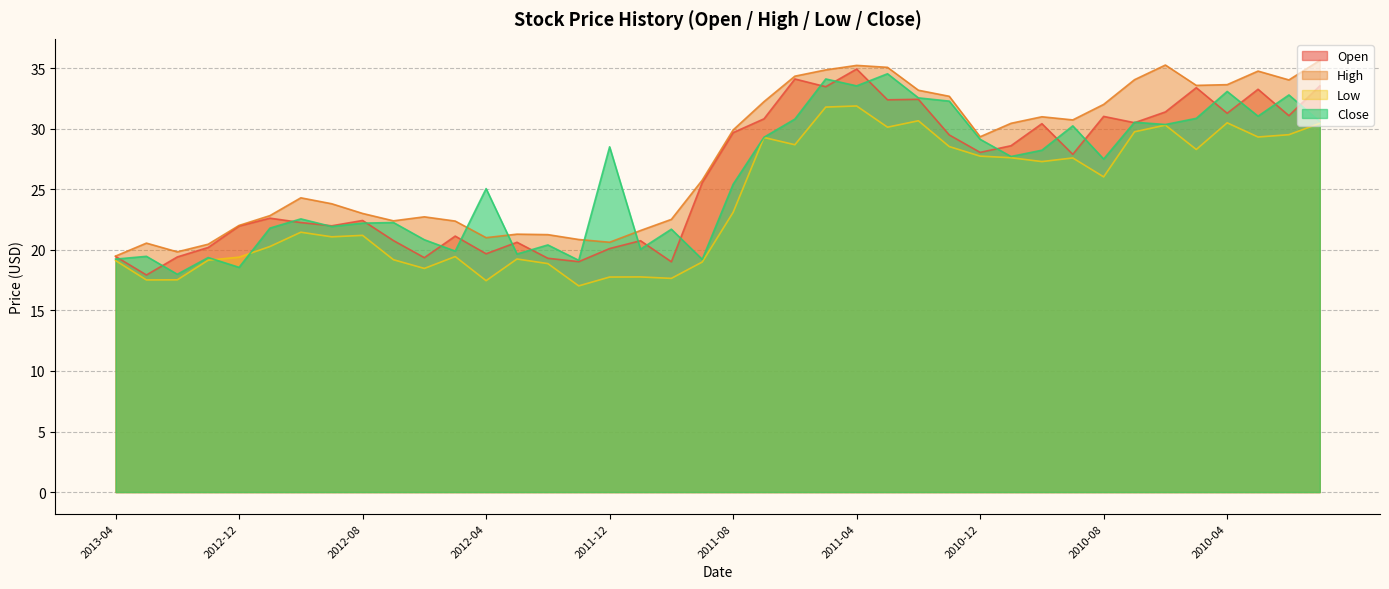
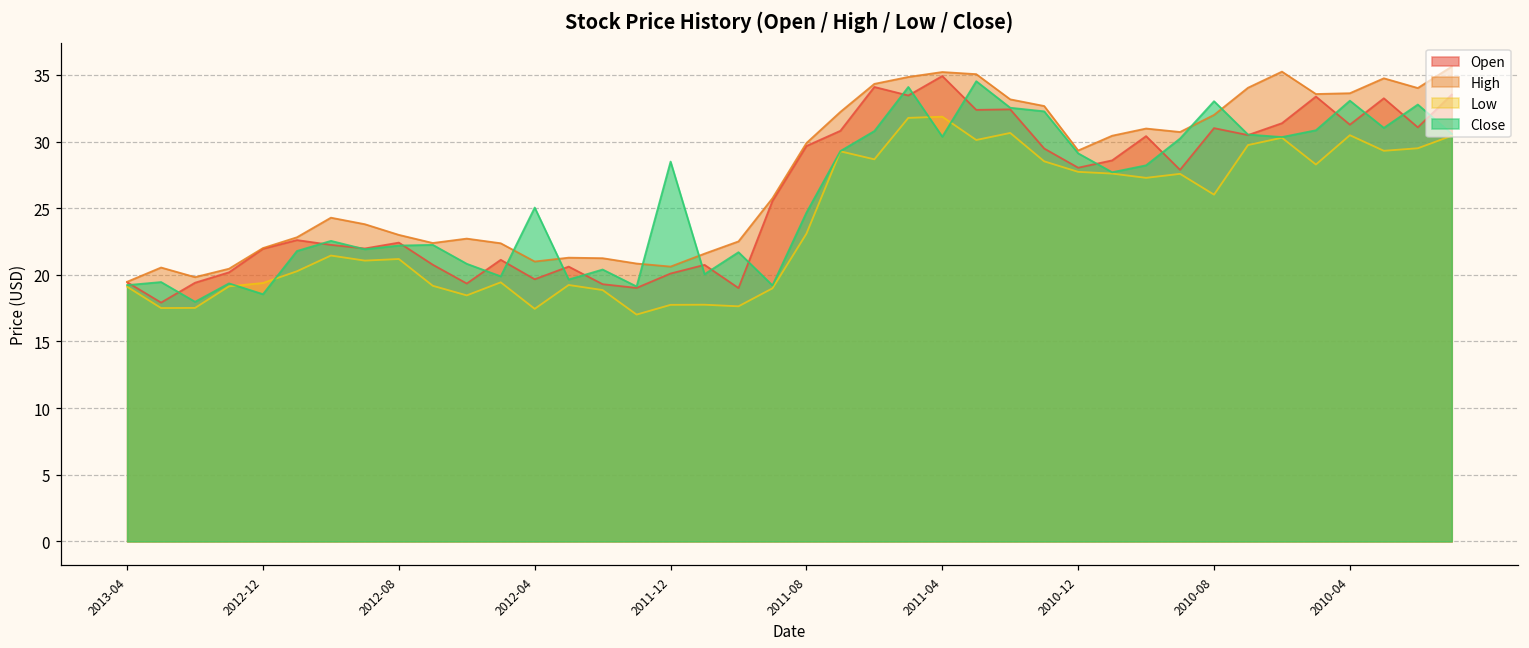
Close, 2011-08: 25.4 -> 24.7
Close, 2011-04: 33.5 -> 30.4
Close, 2010-08: 27.5 -> 33.0
